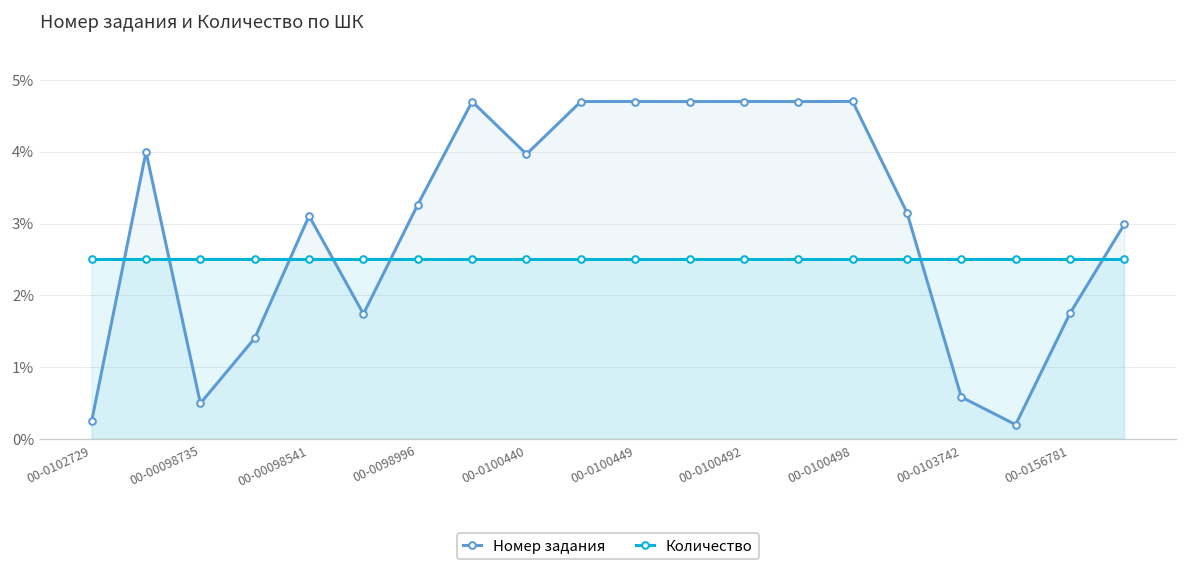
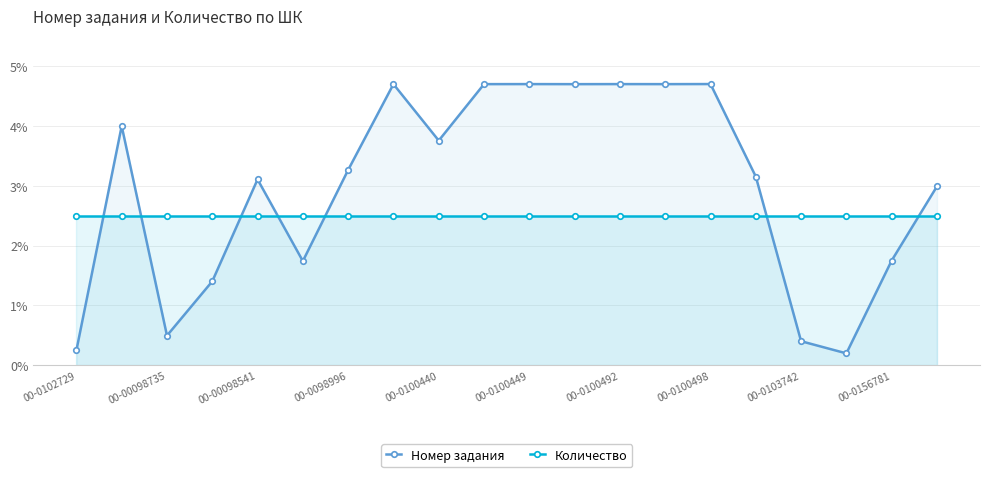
Номер задания, 00-0100440: 4.0% -> 3.8%
Номер задания, 00-0103742: 0.6% -> 0.4%
